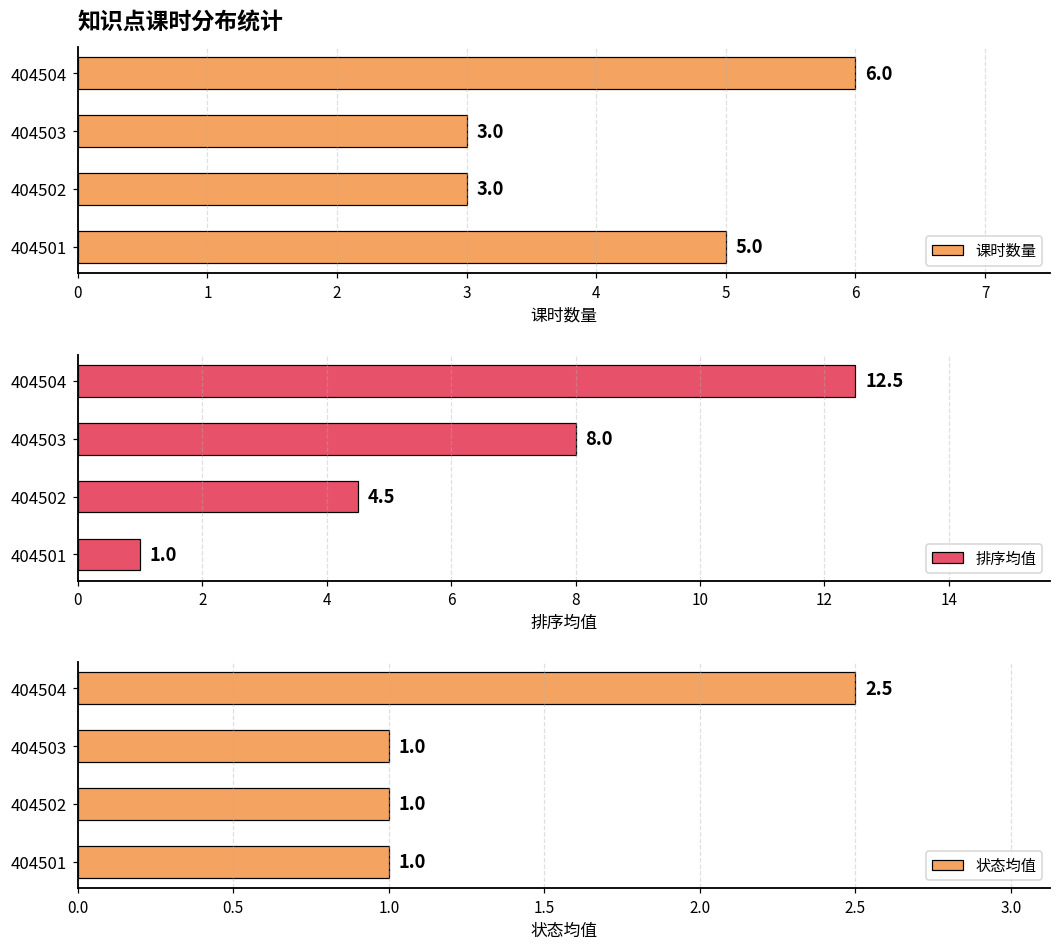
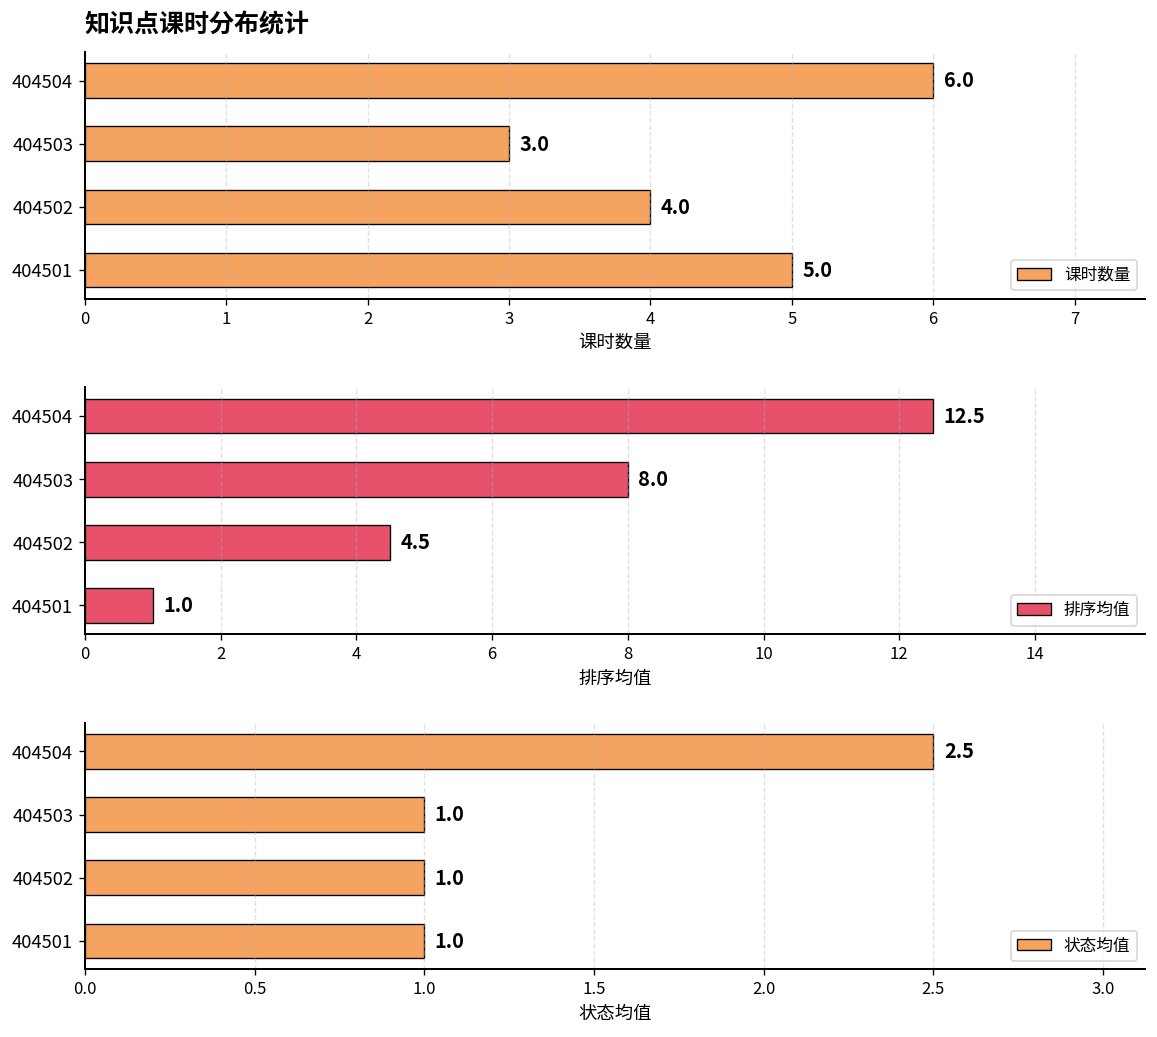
知识点课时分布统计, 404502: 3.0 -> 4.0
